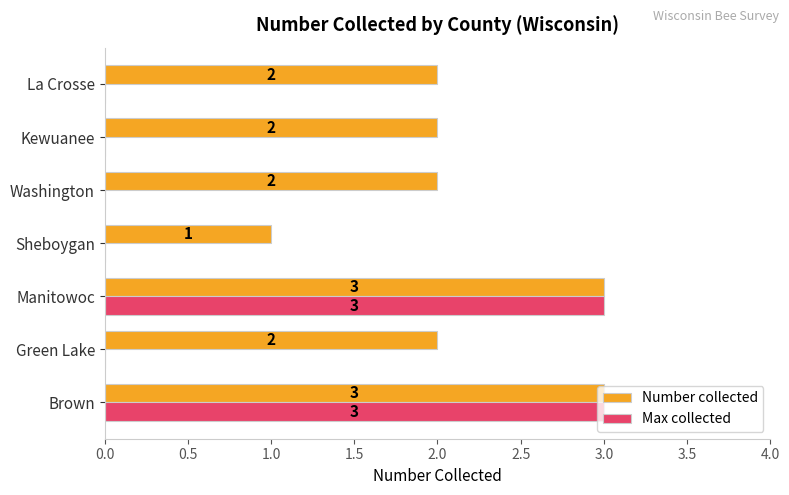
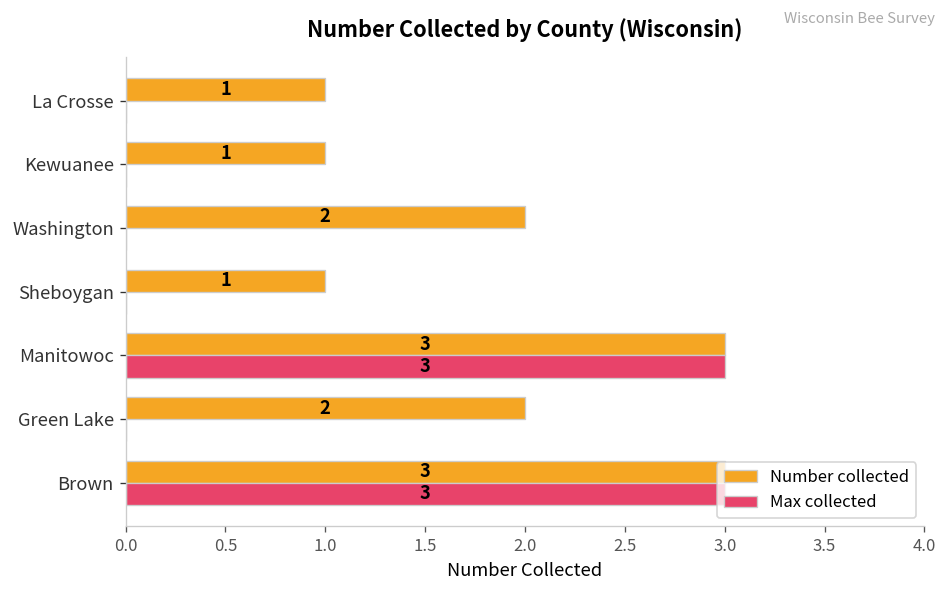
Number collected, La Crosse: 2 -> 1
Number collected, Kewuanee: 2 -> 1
